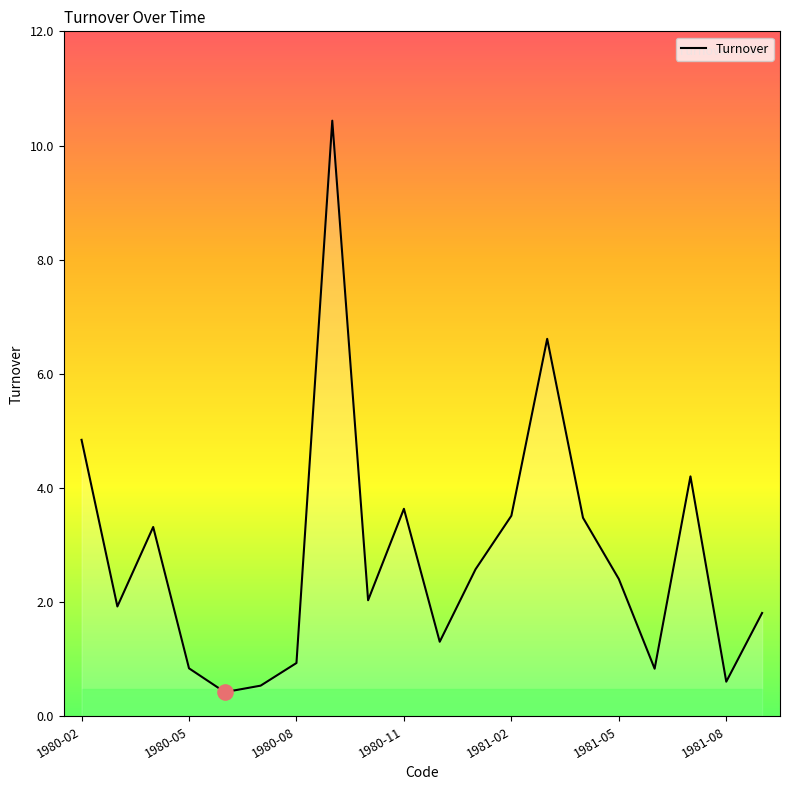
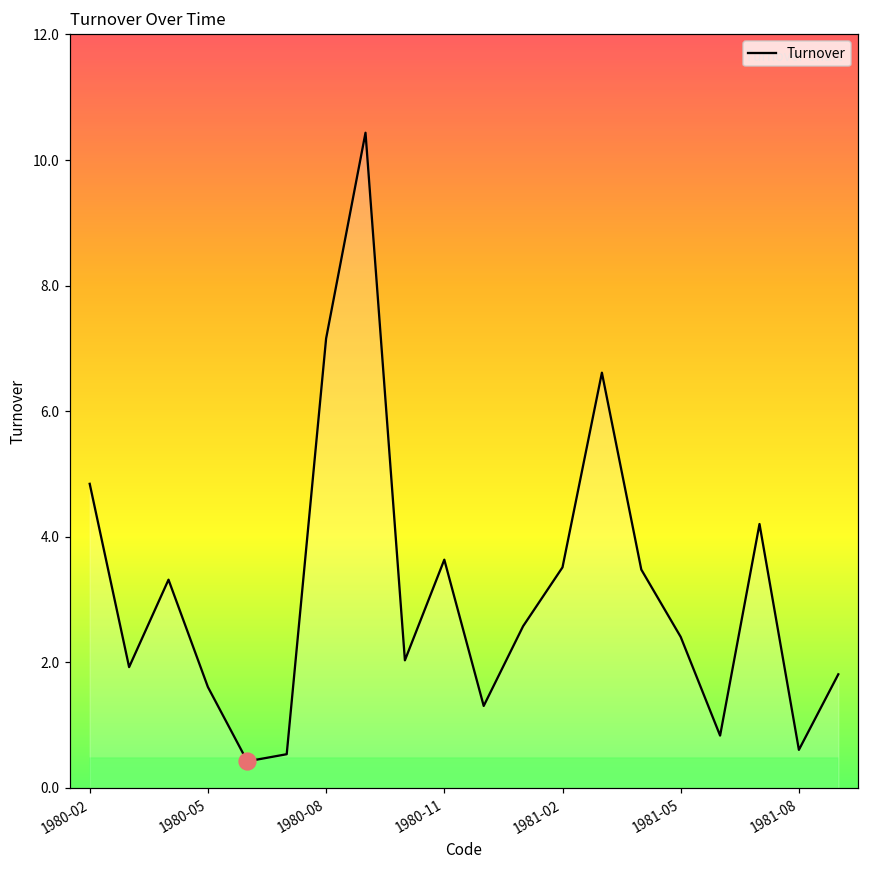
Turnover, 1980-05: 0.8 -> 1.6
Turnover, 1980-08: 0.9 -> 7.1
